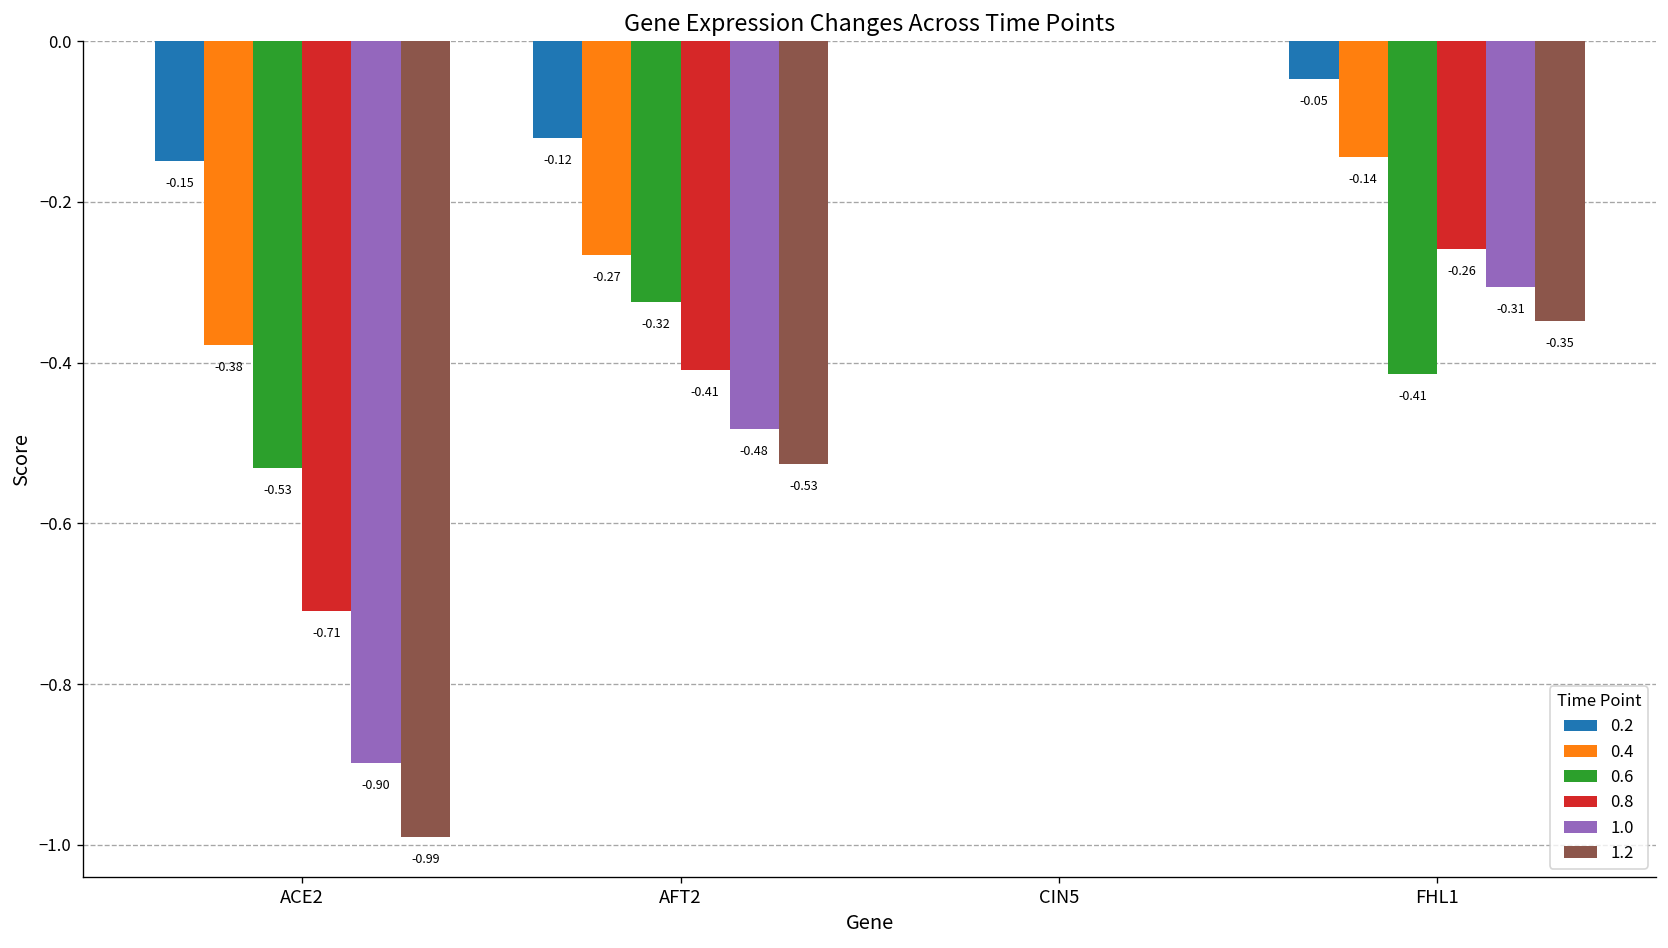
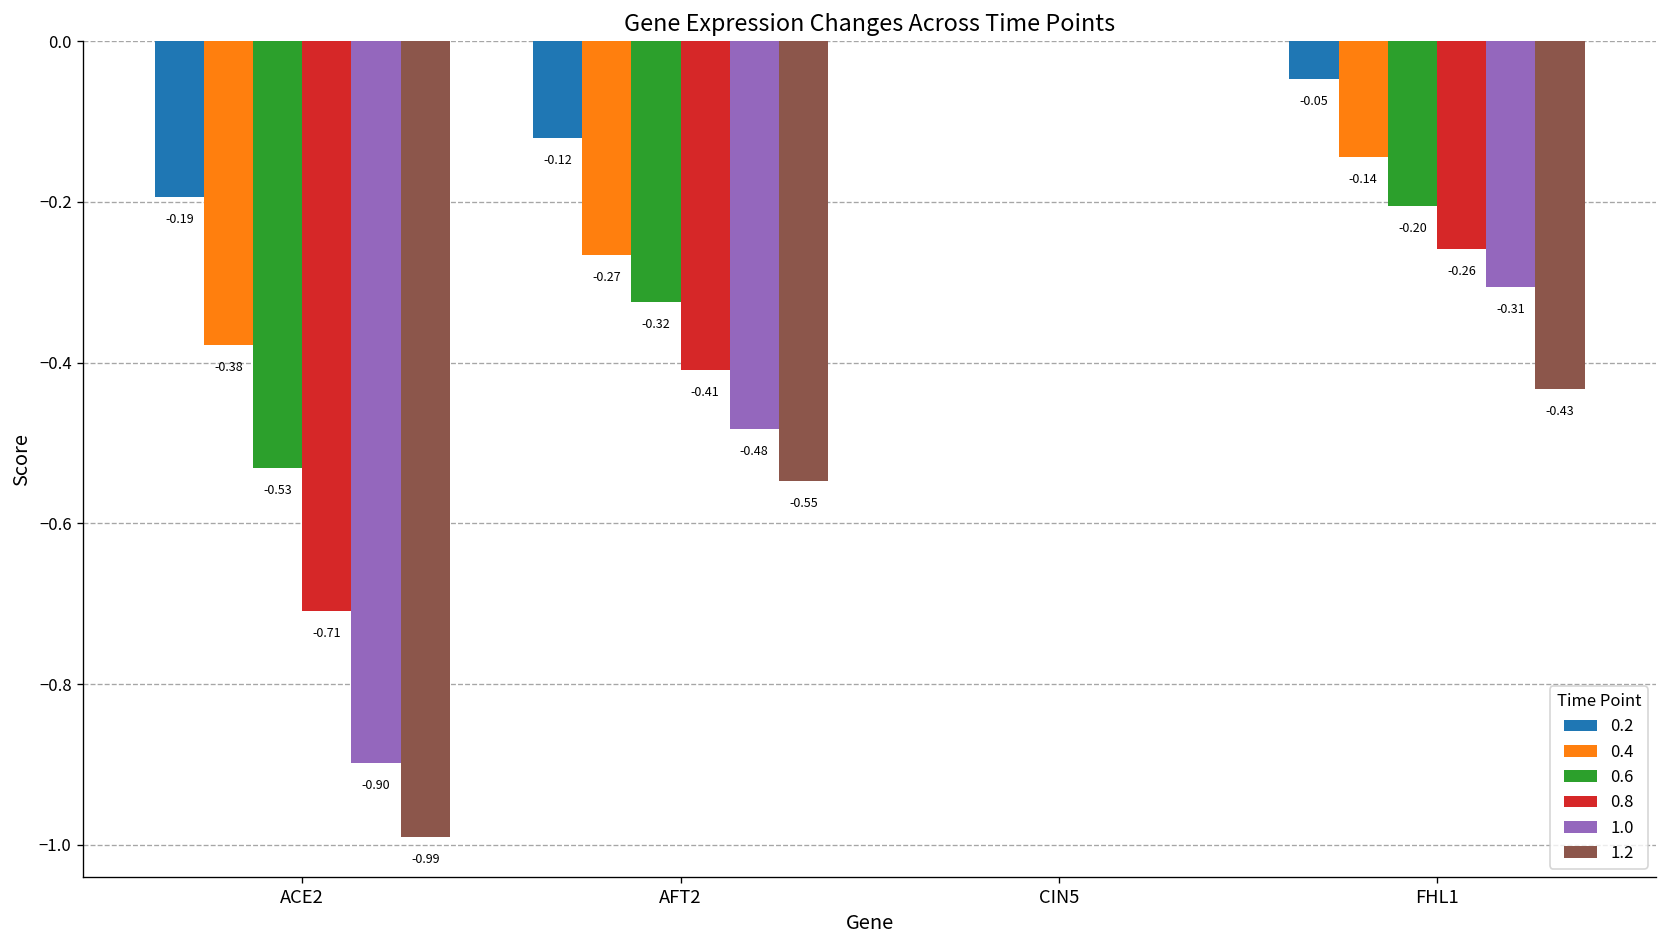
0.2, ACE2: -0.15 -> -0.19
1.2, AFT2: -0.53 -> -0.55
0.6, FHL1: -0.41 -> -0.20
1.2, FHL1: -0.35 -> -0.43
